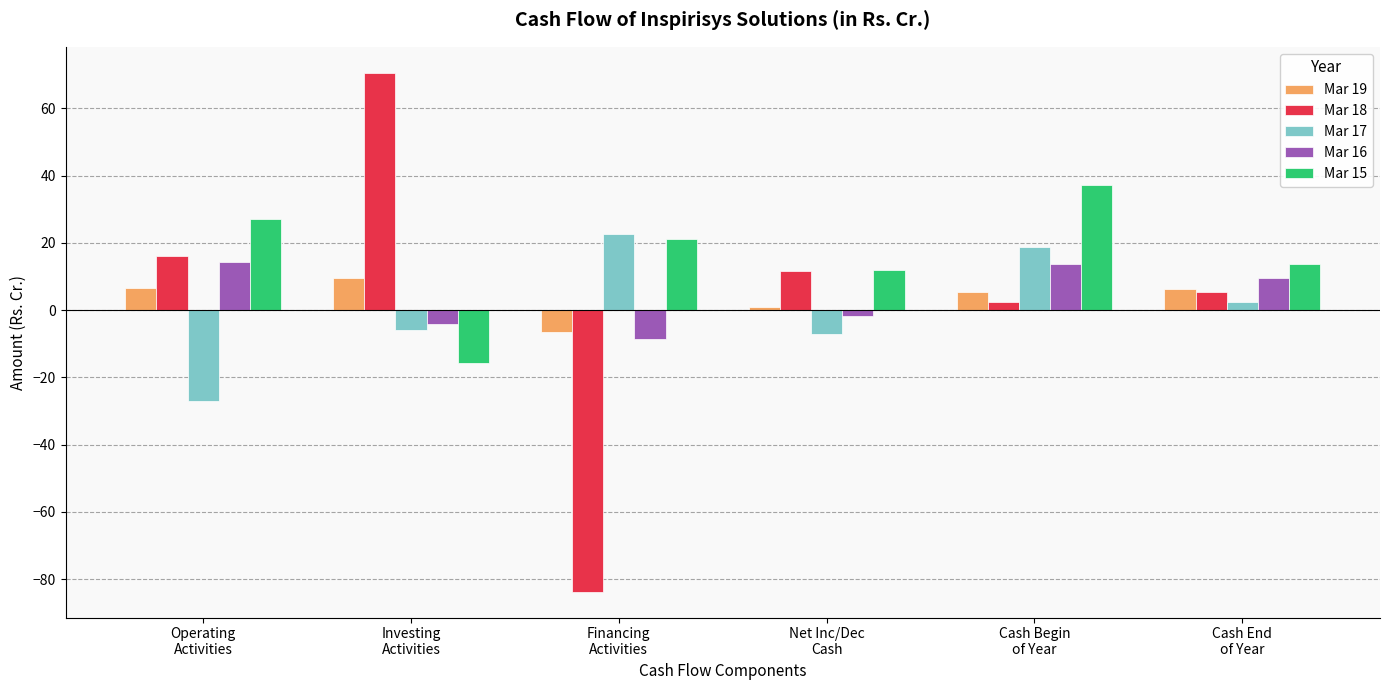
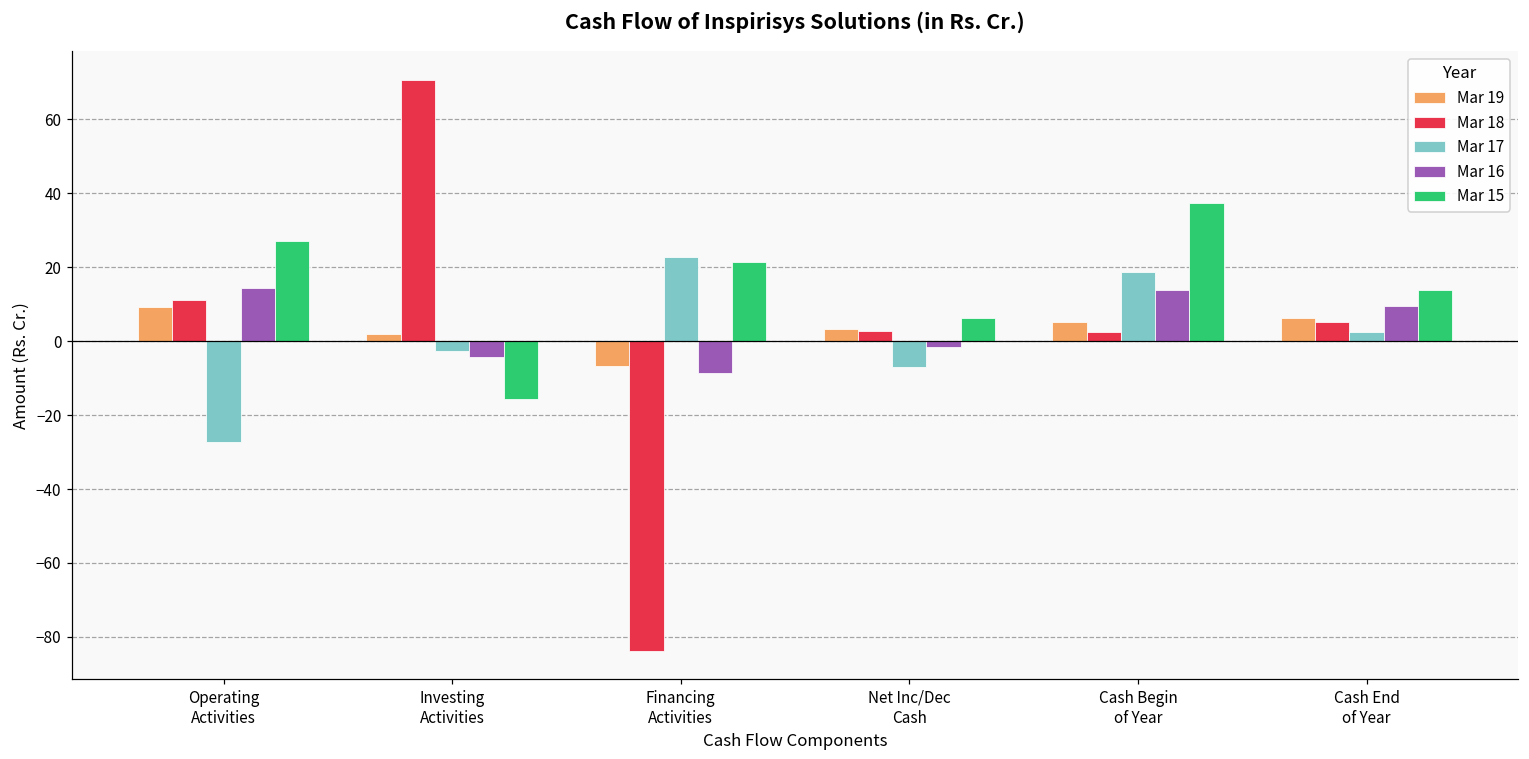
Mar 19, Operating Activities: 7 -> 9
Mar 18, Operating Activities: 16 -> 11
Mar 19, Investing Activities: 10 -> 2
Mar 17, Investing Activities: -6 -> -3
Mar 19, Net Inc/Dec Cash: 1 -> 3
Mar 18, Net Inc/Dec Cash: 12 -> 3
Mar 15, Net Inc/Dec Cash: 12 -> 6
